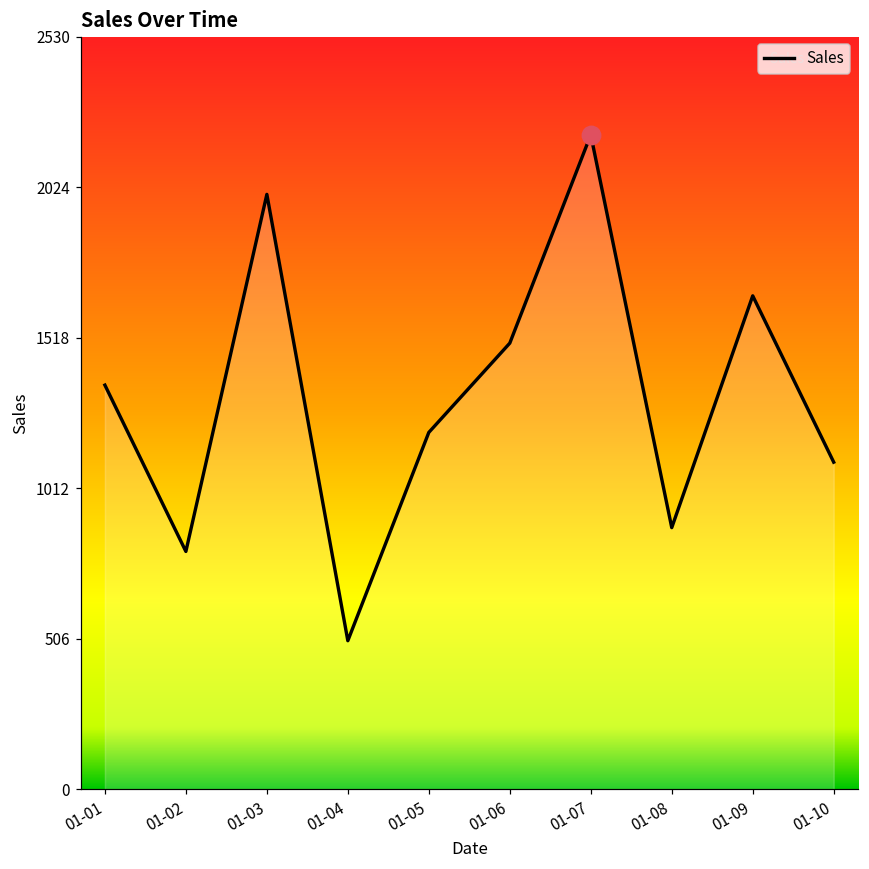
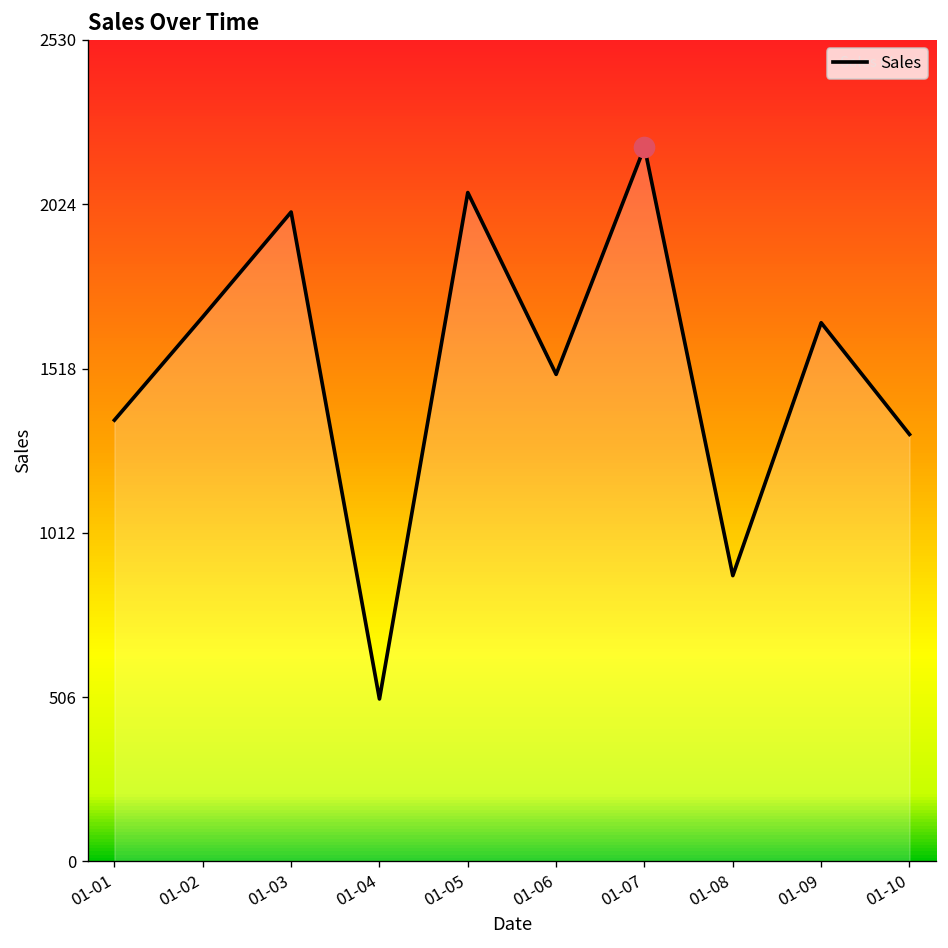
Sales, 01-02: 800 -> 1680
Sales, 01-05: 1200 -> 2060
Sales, 01-10: 1100 -> 1320
